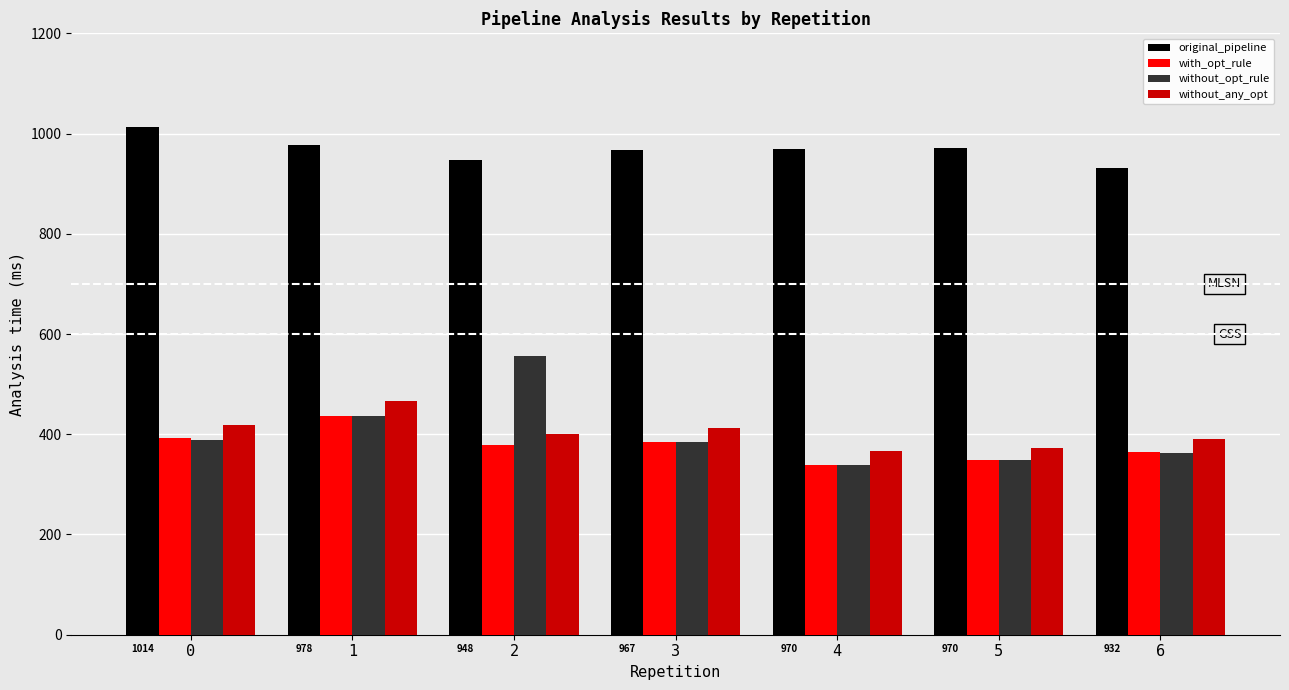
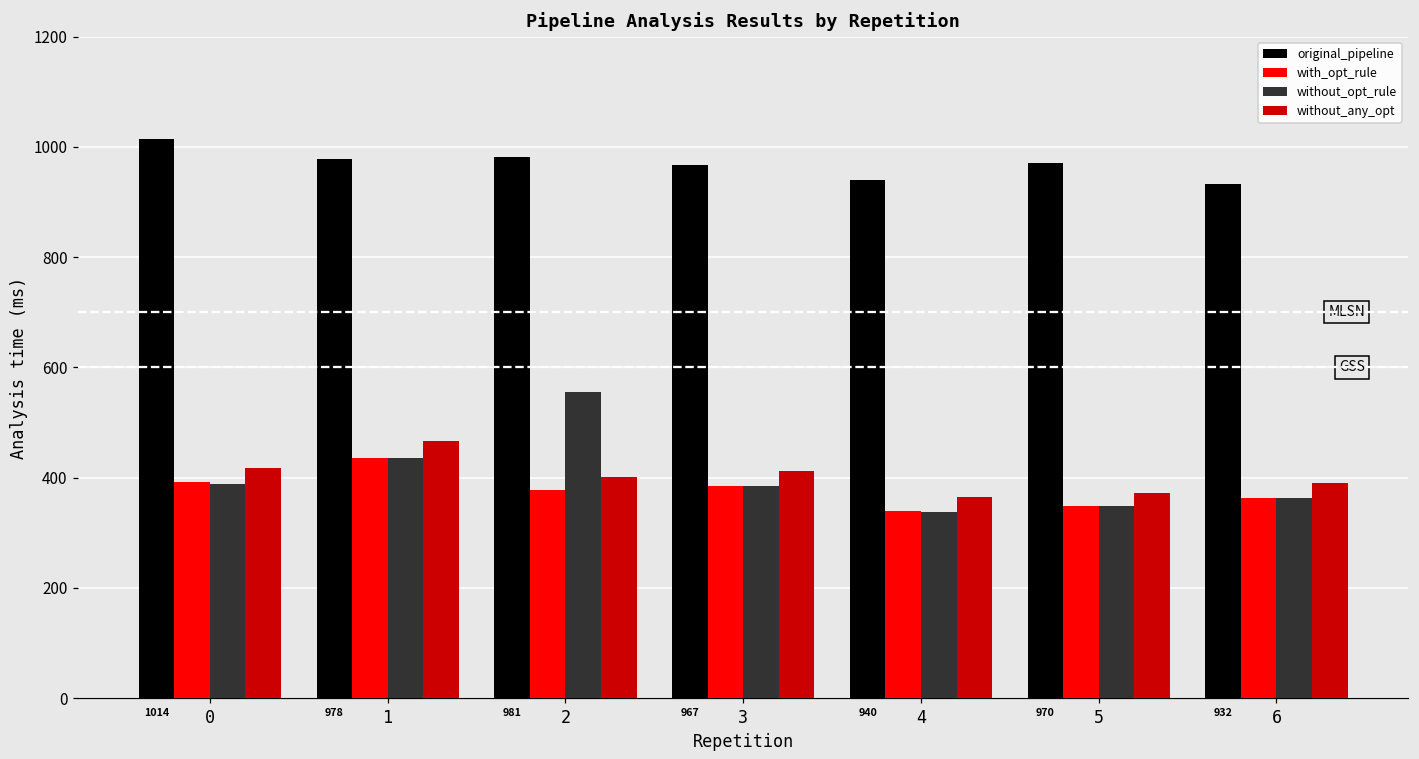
original_pipeline, 2: 948 -> 981
original_pipeline, 4: 970 -> 940
